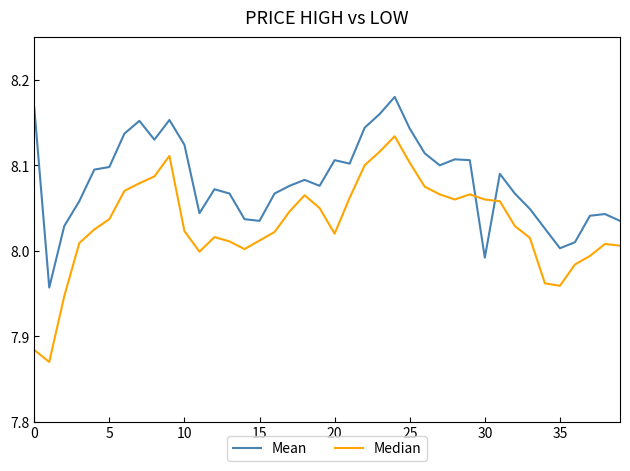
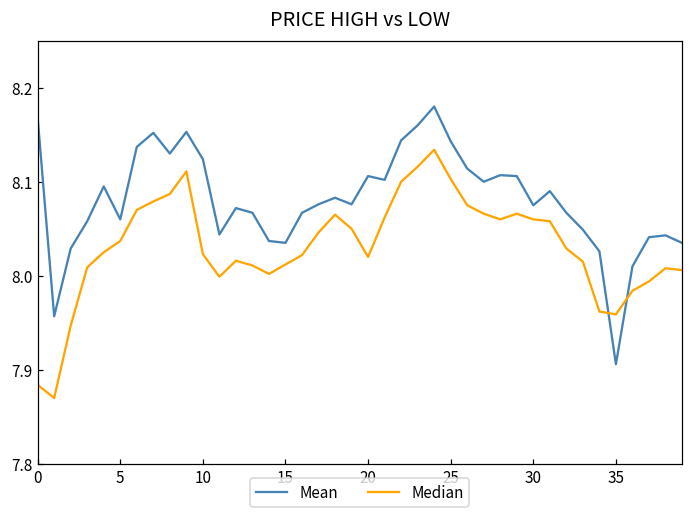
Mean, 5: 8.10 -> 8.06
Mean, 30: 7.99 -> 8.08
Mean, 35: 8.00 -> 7.91
